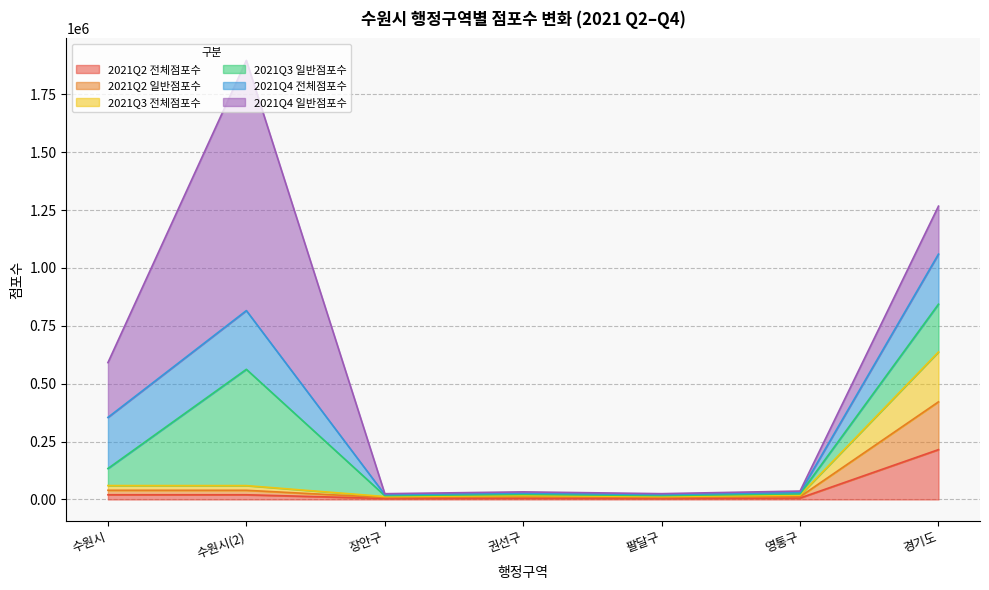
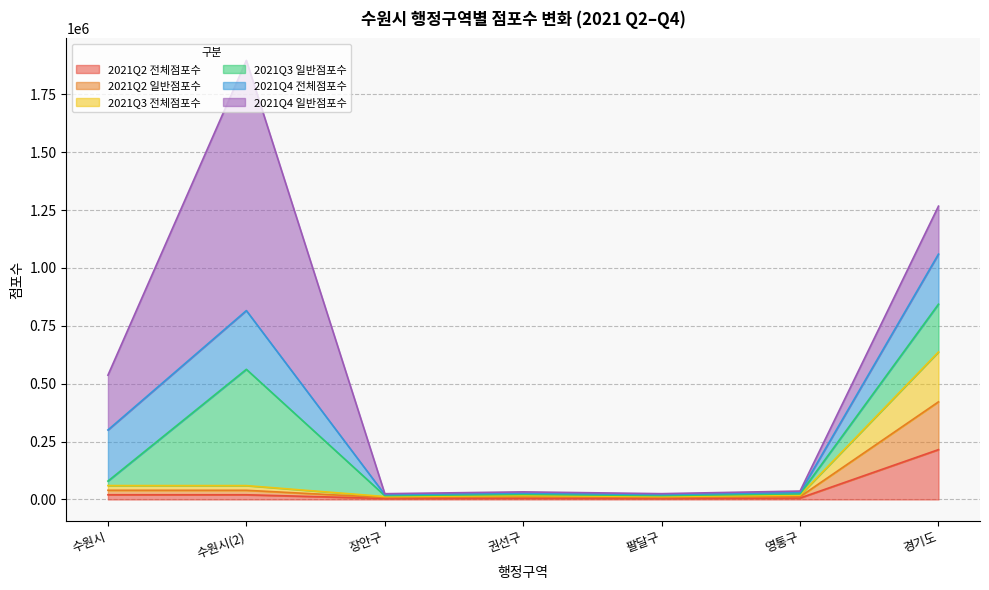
2021Q3 일반점포수, 수원시: 70000 -> 20000
